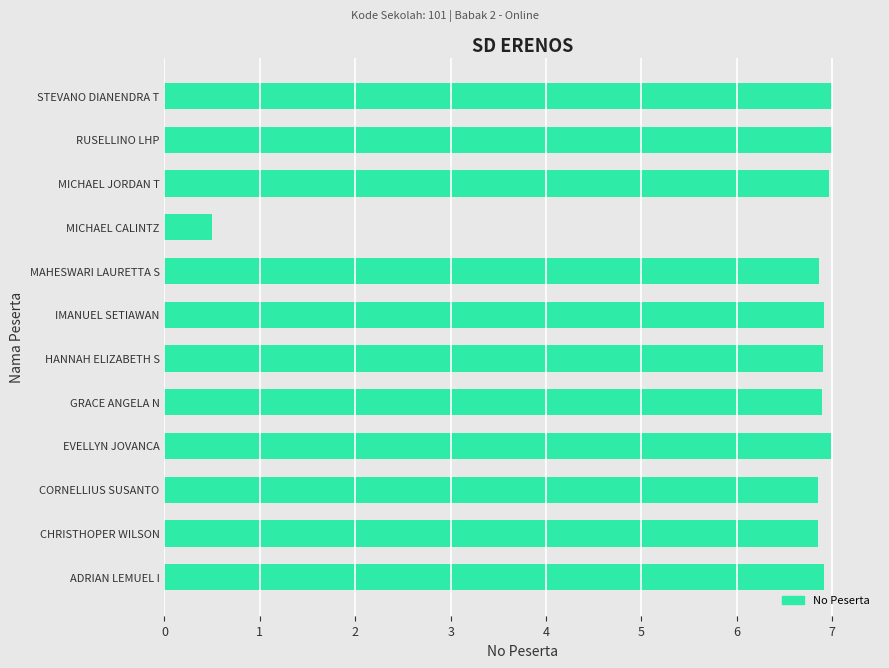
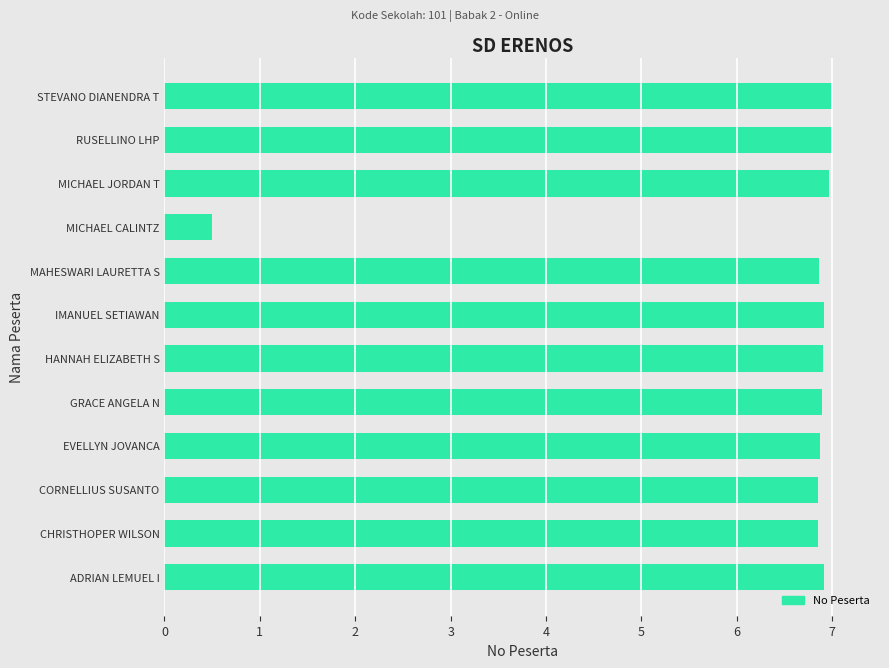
EVELLYN JOVANCA: 7.0 -> 6.9
